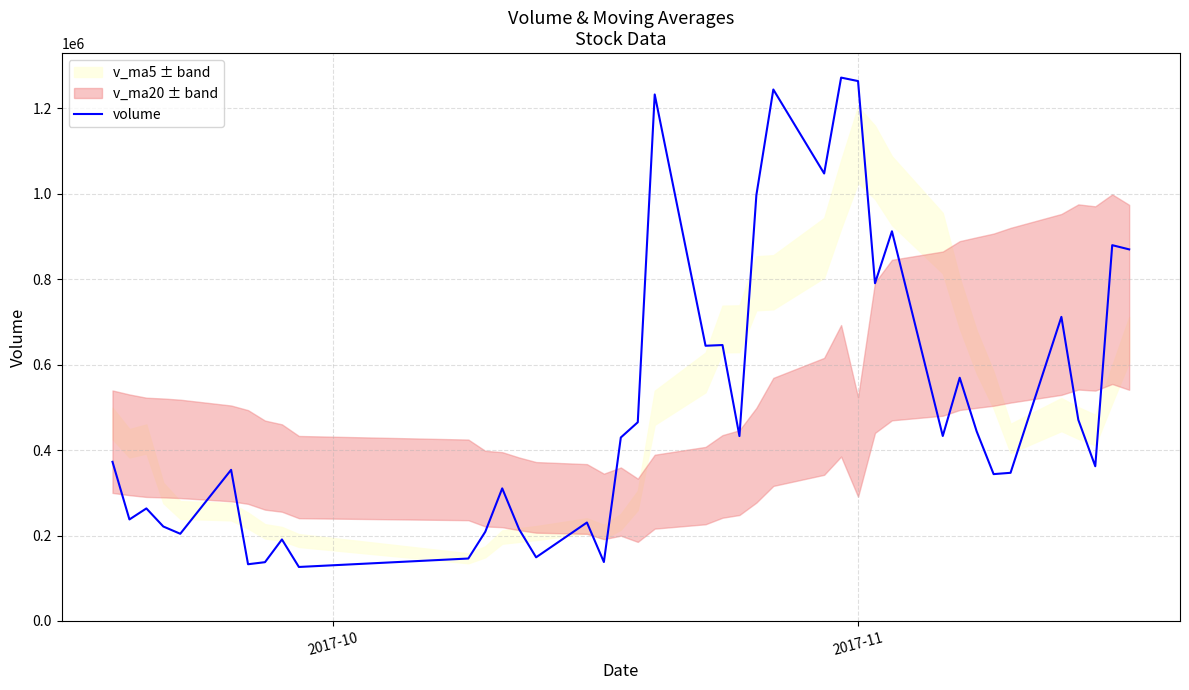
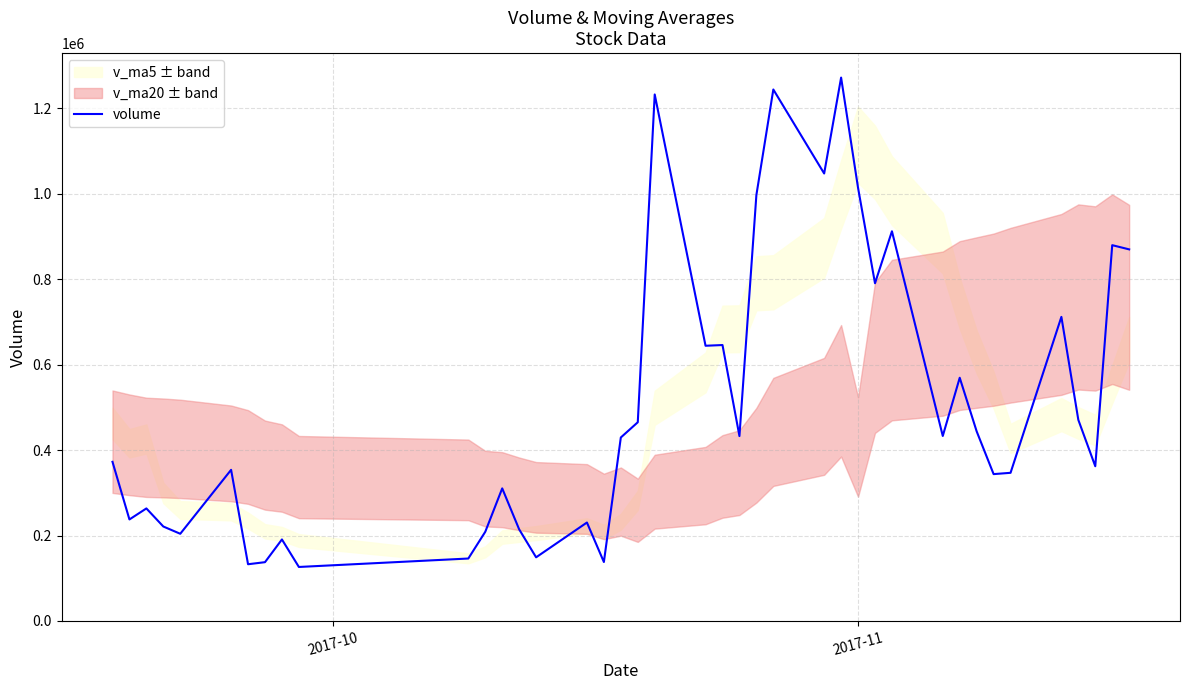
volume, 2017-11: 1260000 -> 1010000
